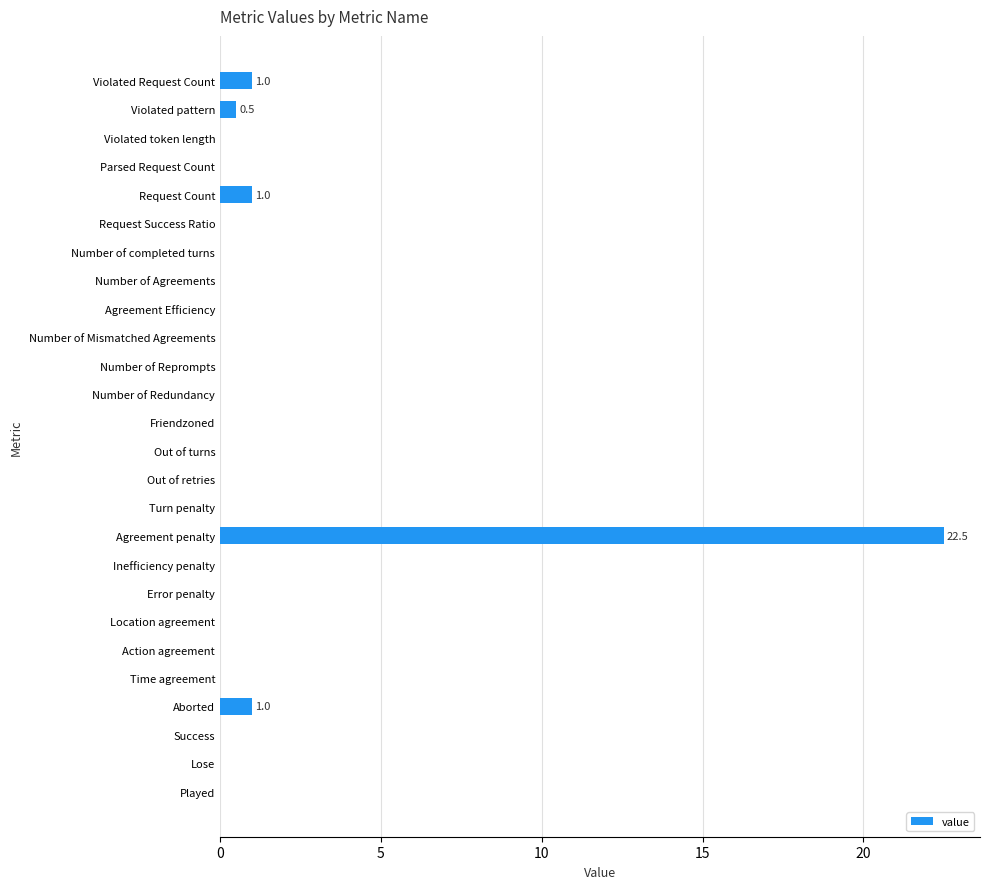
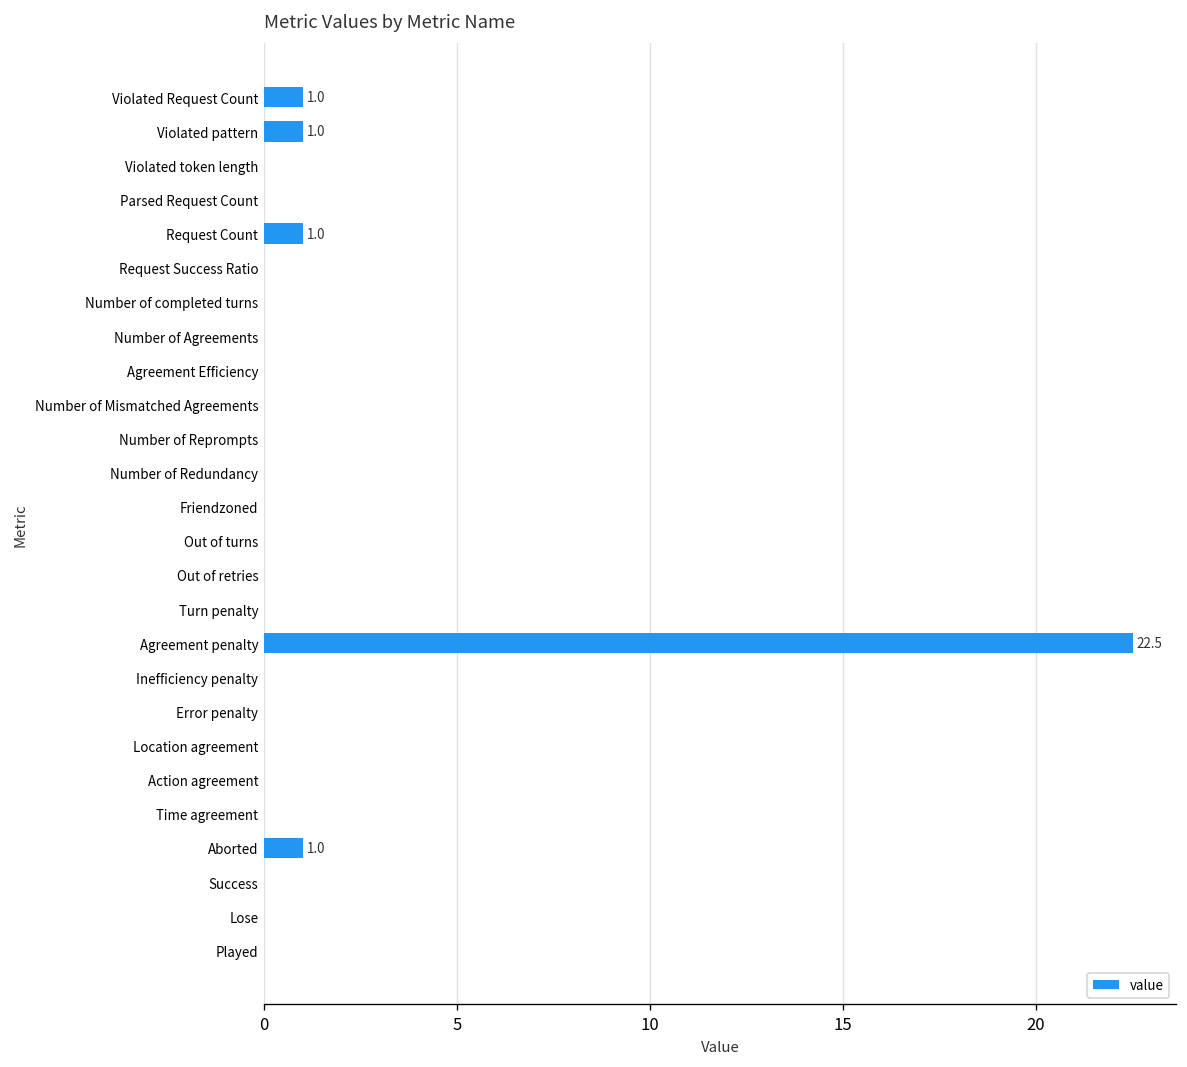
Violated pattern: 0.5 -> 1.0
